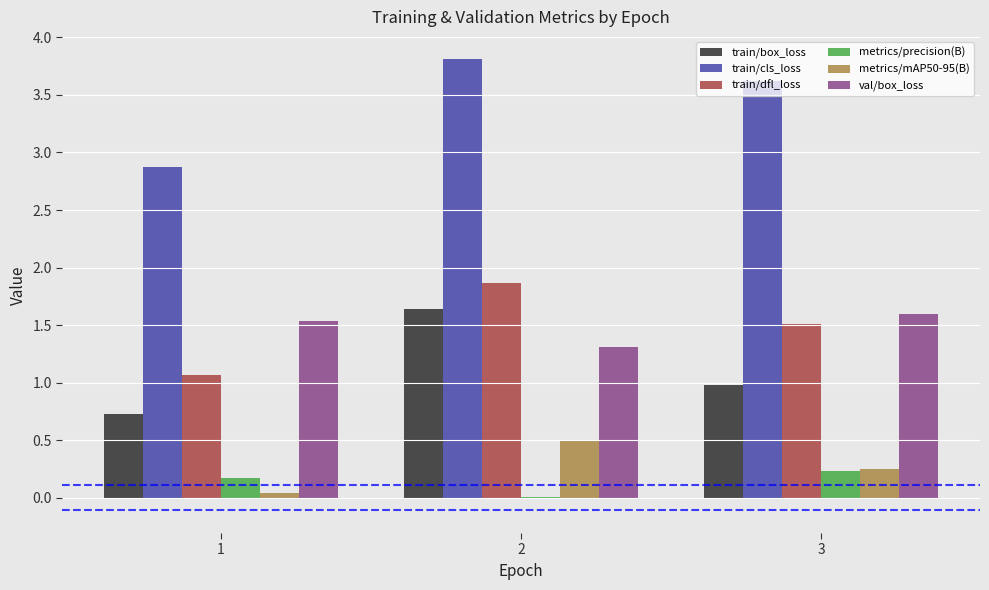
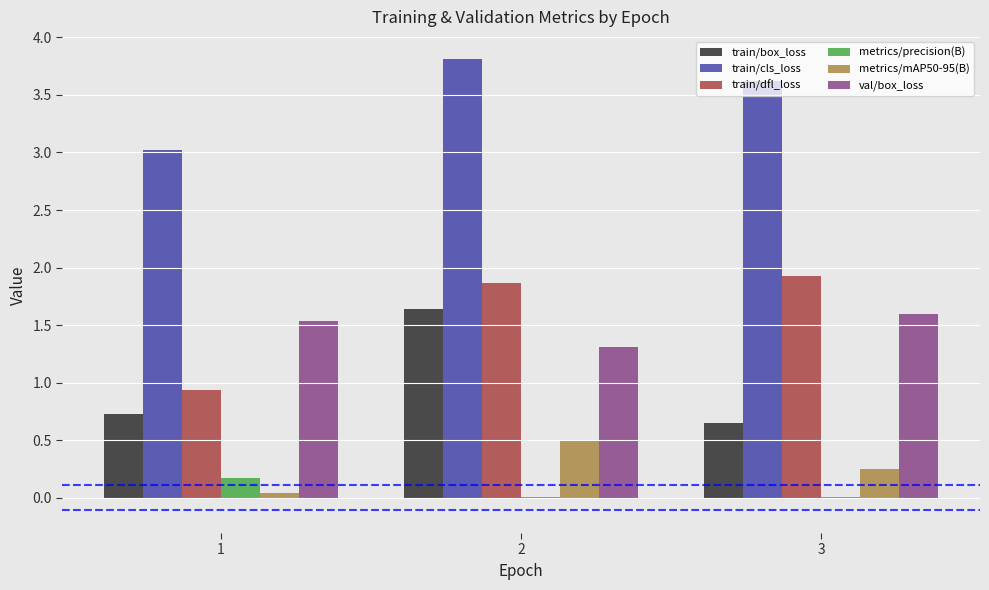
train/cls_loss, 1: 2.88 -> 3.02
train/dfl_loss, 1: 1.07 -> 0.94
train/box_loss, 3: 0.98 -> 0.65
train/dfl_loss, 3: 1.51 -> 1.93
metrics/precision(B), 3: 0.23 -> 0.01
